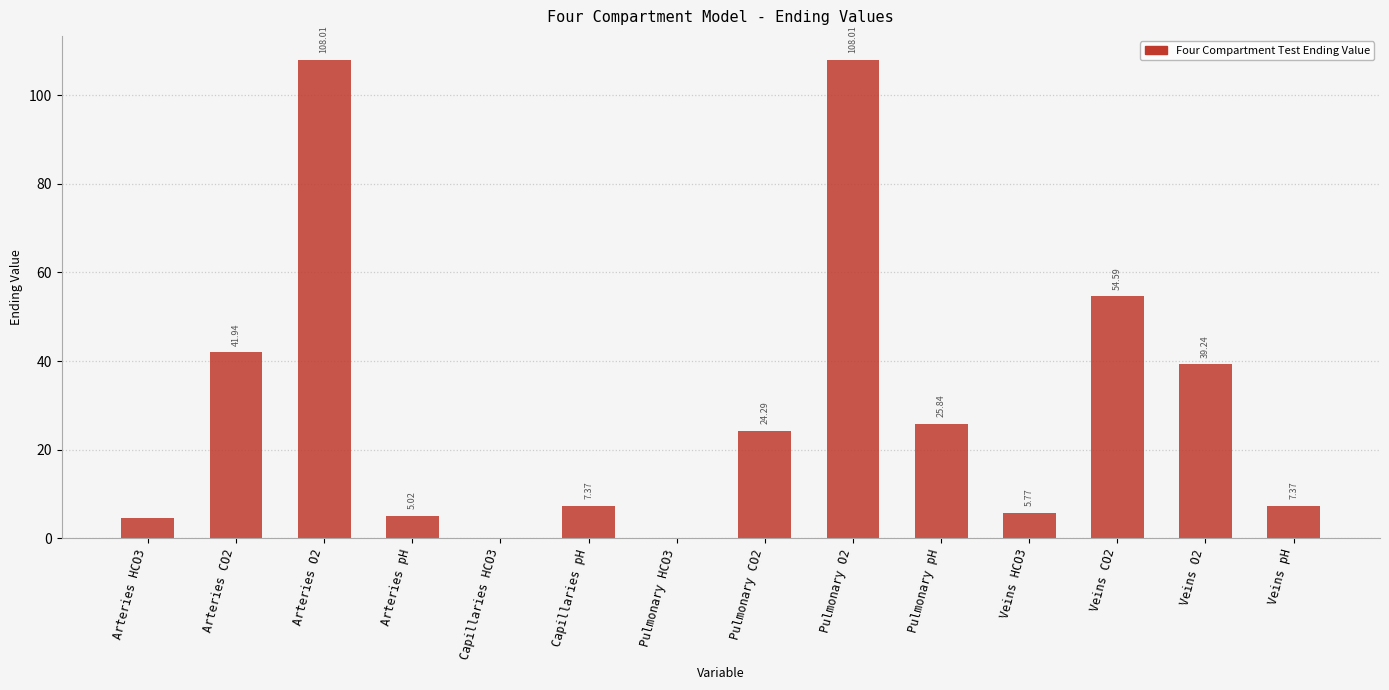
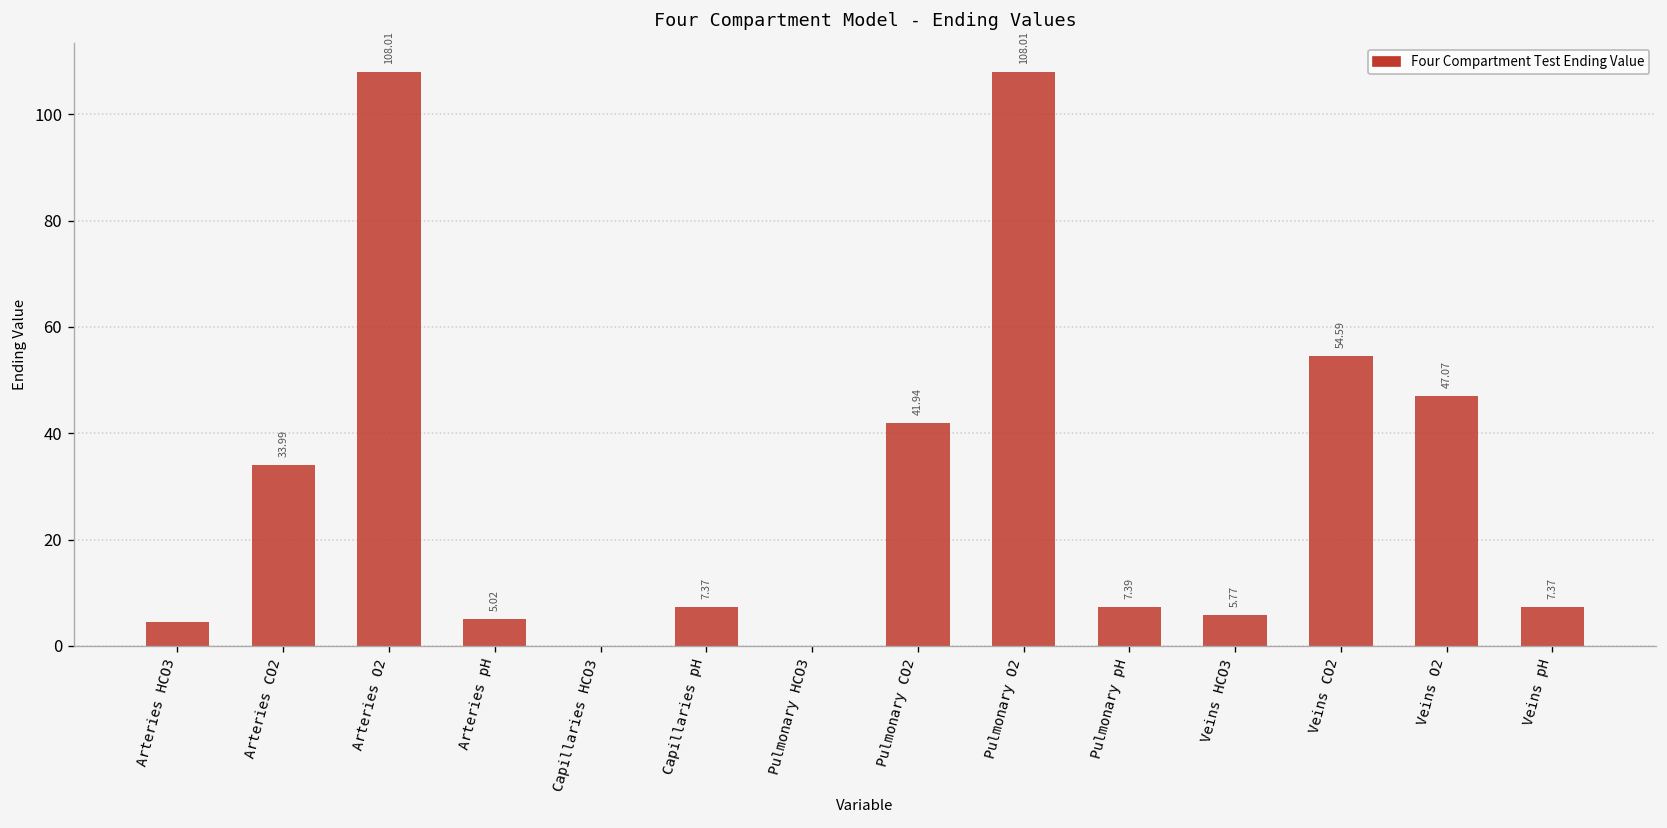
Arteries CO2: 41.94 -> 33.99
Pulmonary CO2: 24.29 -> 41.94
Pulmonary pH: 25.84 -> 7.39
Veins O2: 39.24 -> 47.07
